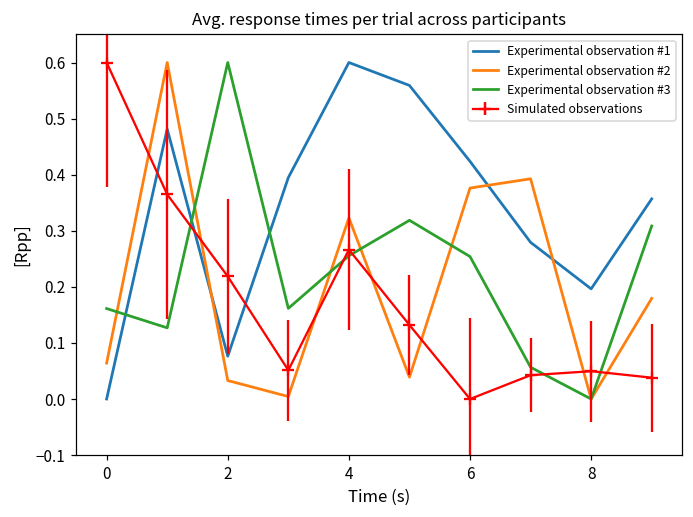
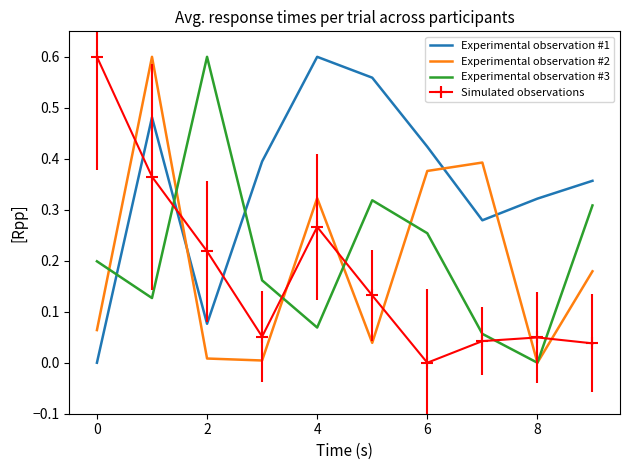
Experimental observation #3, 0: 0.16 -> 0.20
Experimental observation #2, 2: 0.03 -> 0.01
Experimental observation #3, 4: 0.26 -> 0.07
Experimental observation #1, 8: 0.20 -> 0.32
